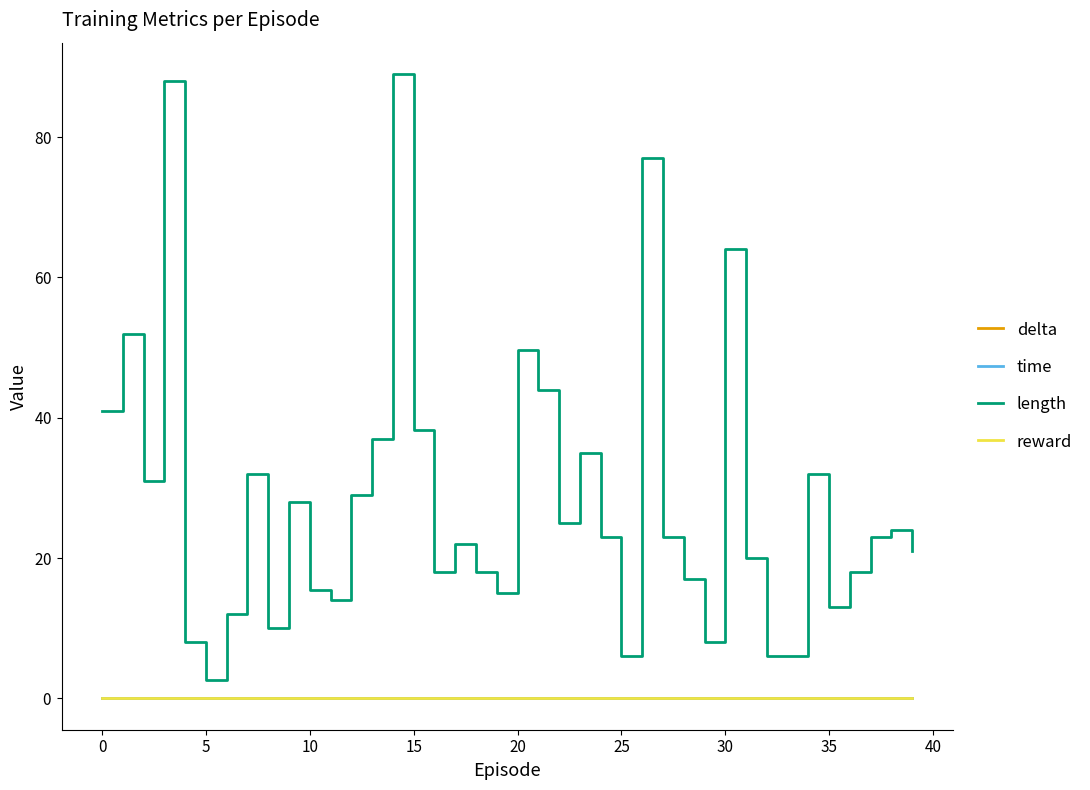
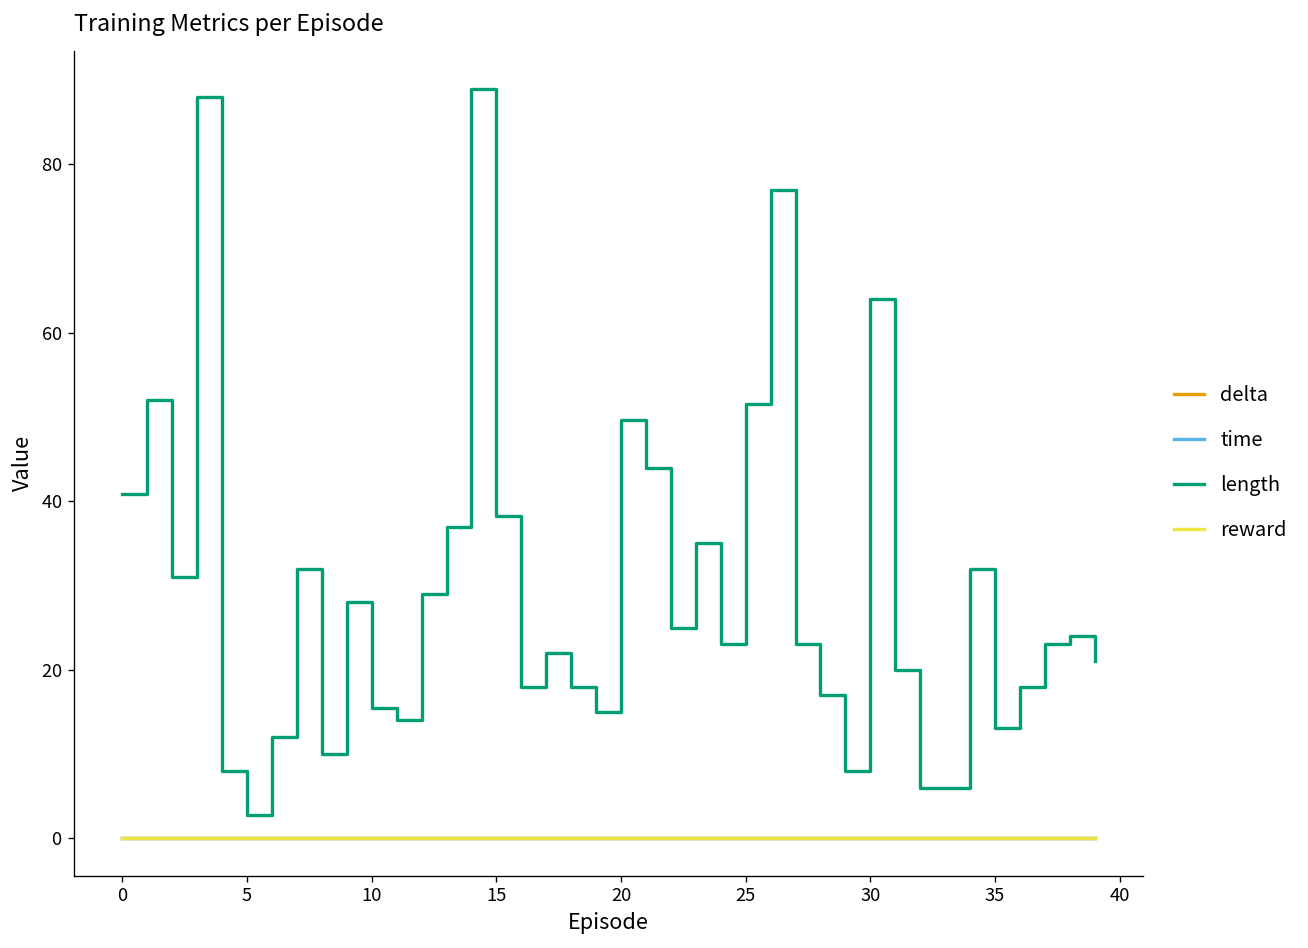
length, 25: 6 -> 52
